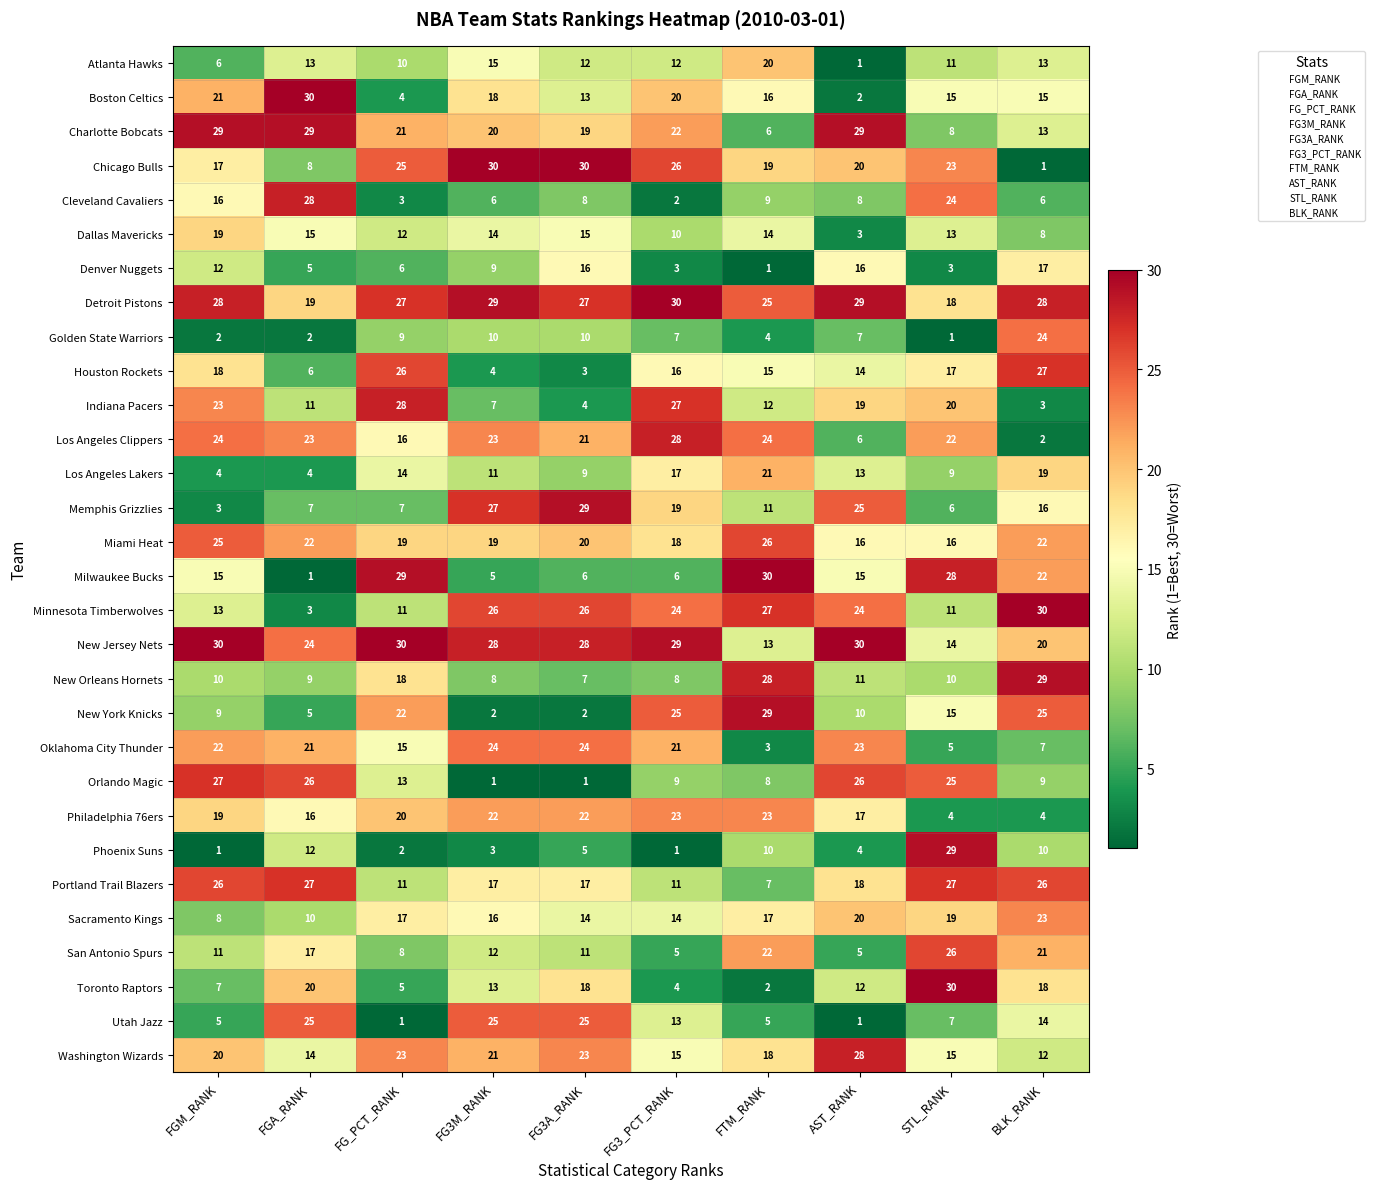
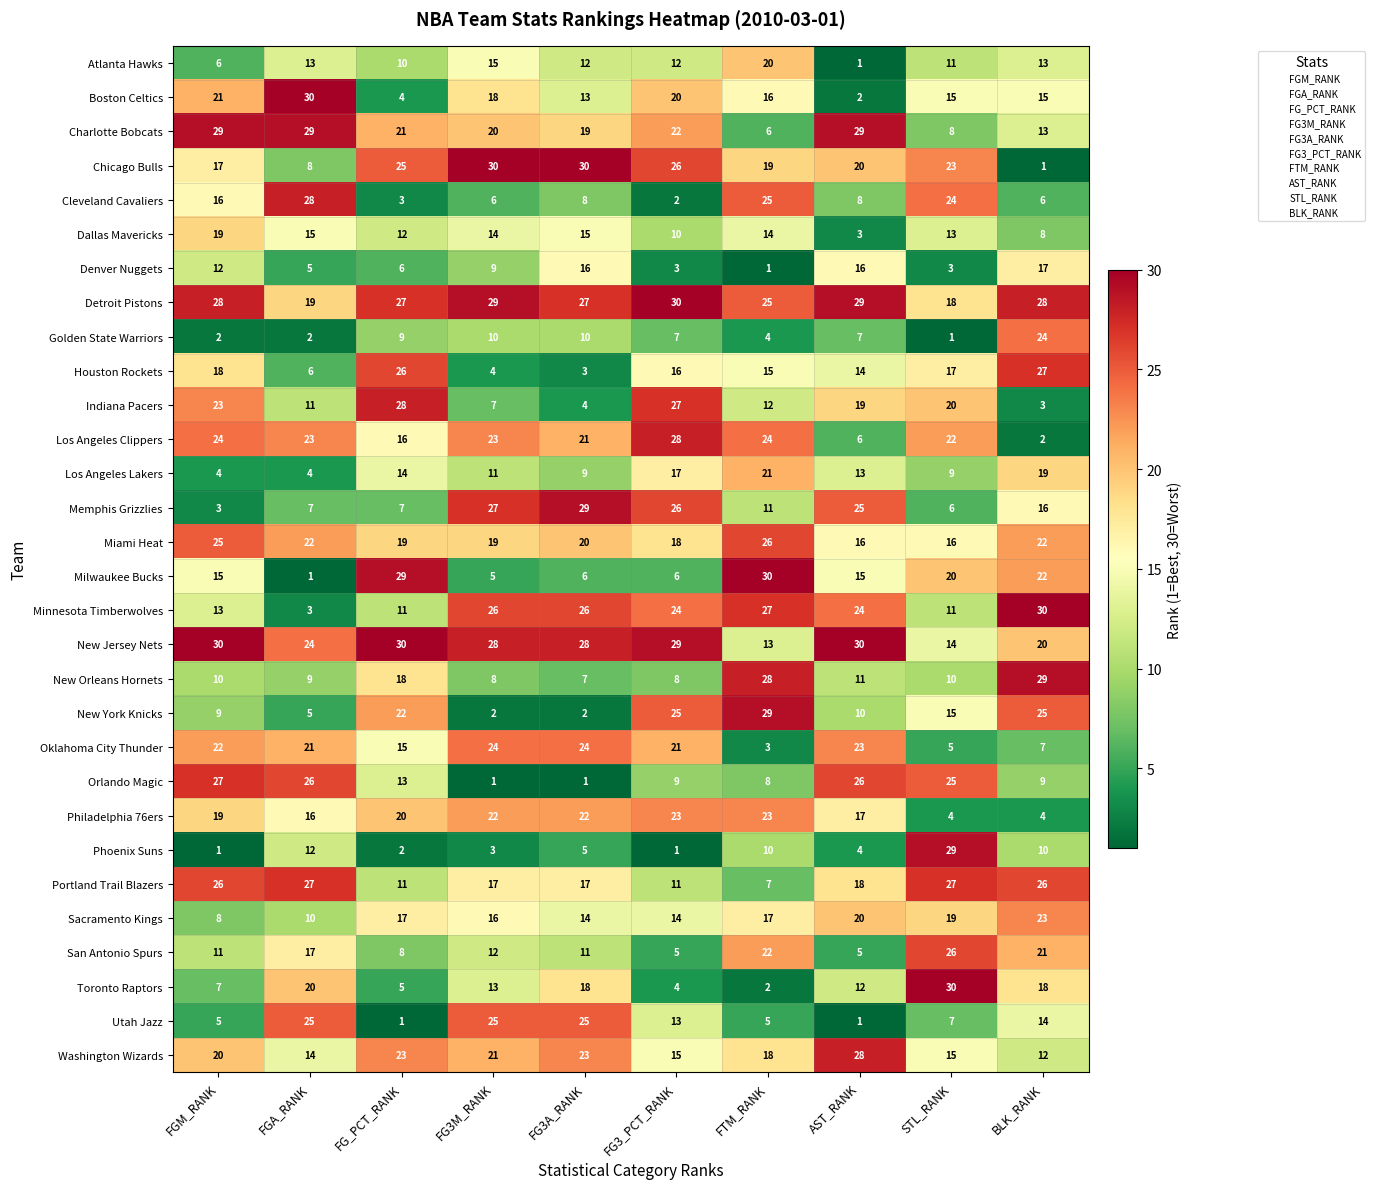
Cleveland Cavaliers, FTM_RANK: 9 -> 25
Memphis Grizzlies, FG3_PCT_RANK: 19 -> 26
Milwaukee Bucks, STL_RANK: 28 -> 20
